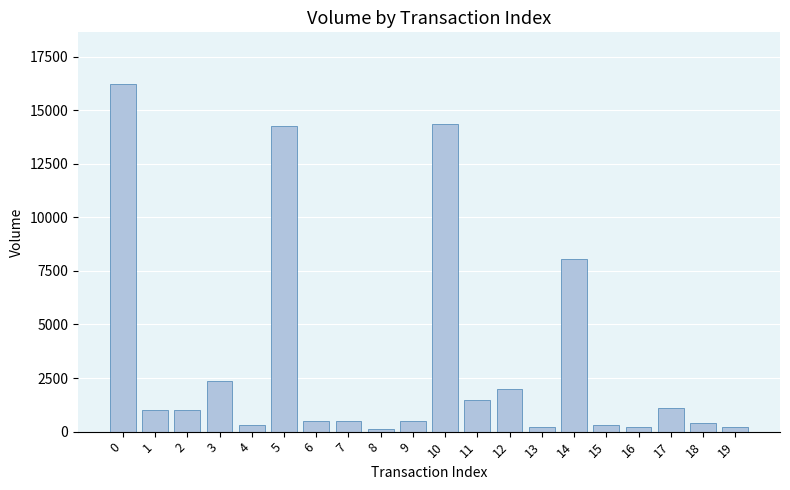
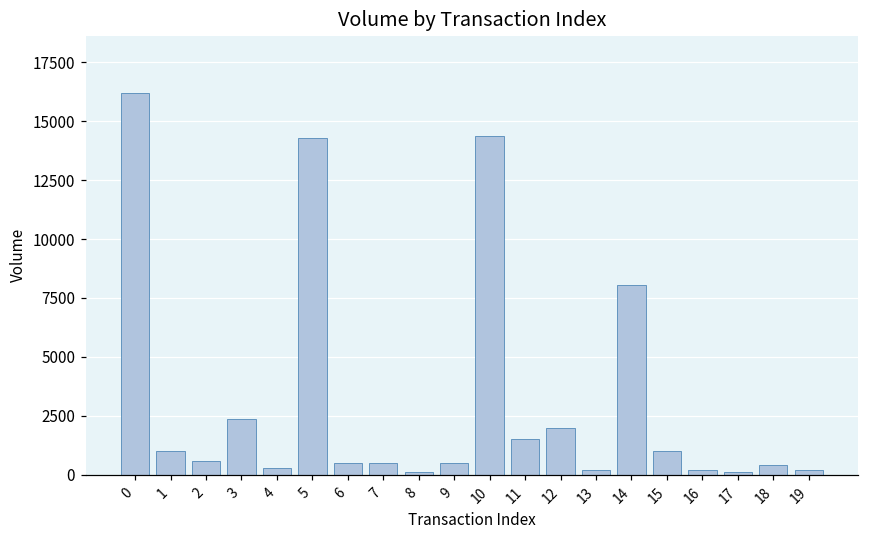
2: 1000 -> 600
15: 300 -> 1000
17: 1100 -> 100
